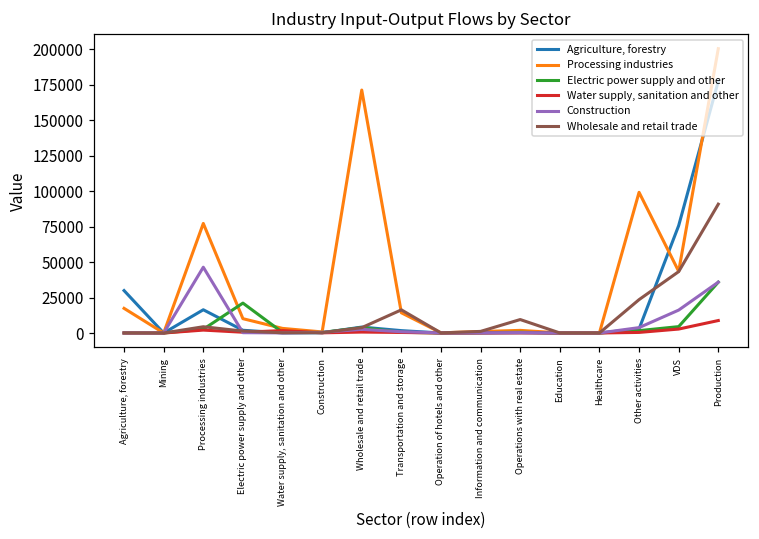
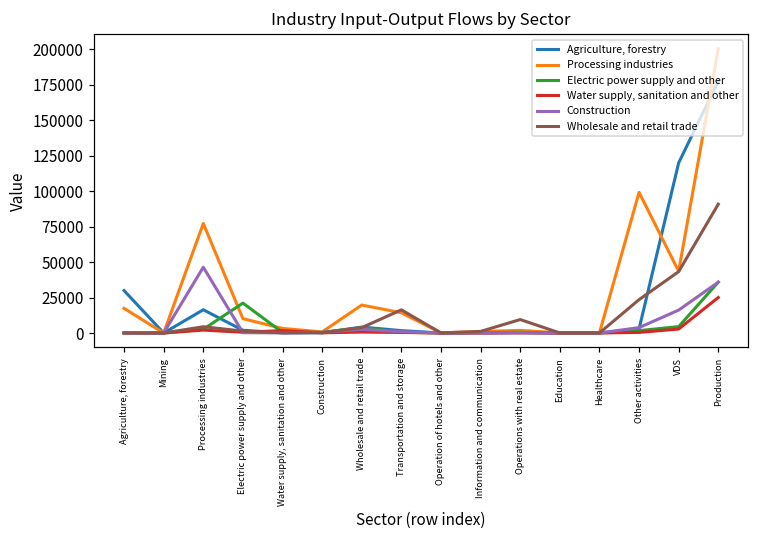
Processing industries, Wholesale and retail trade: 171000 -> 20000
Agriculture, forestry, VDS: 76000 -> 120000
Water supply, sanitation and other, Production: 9000 -> 25000
